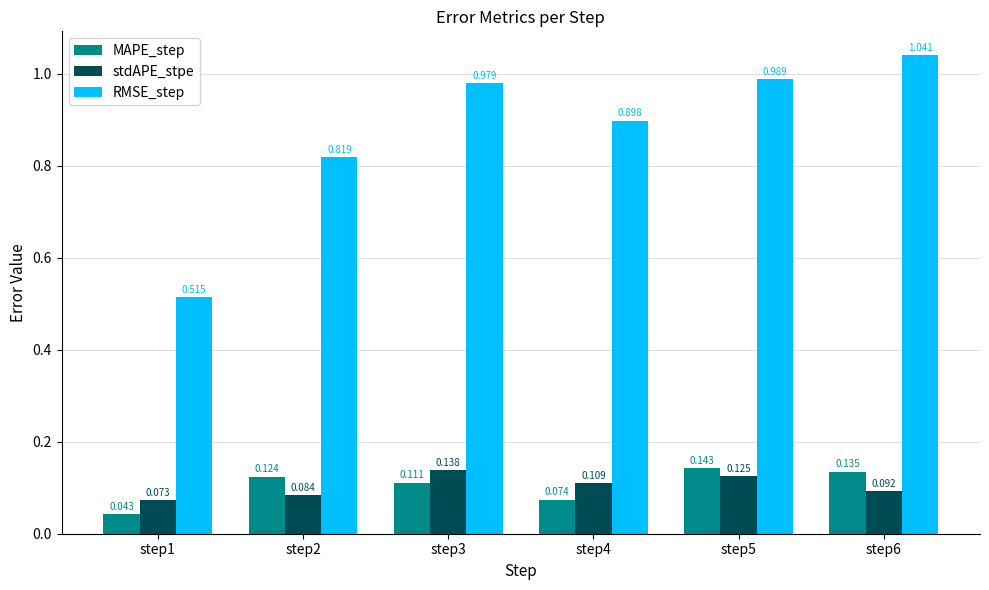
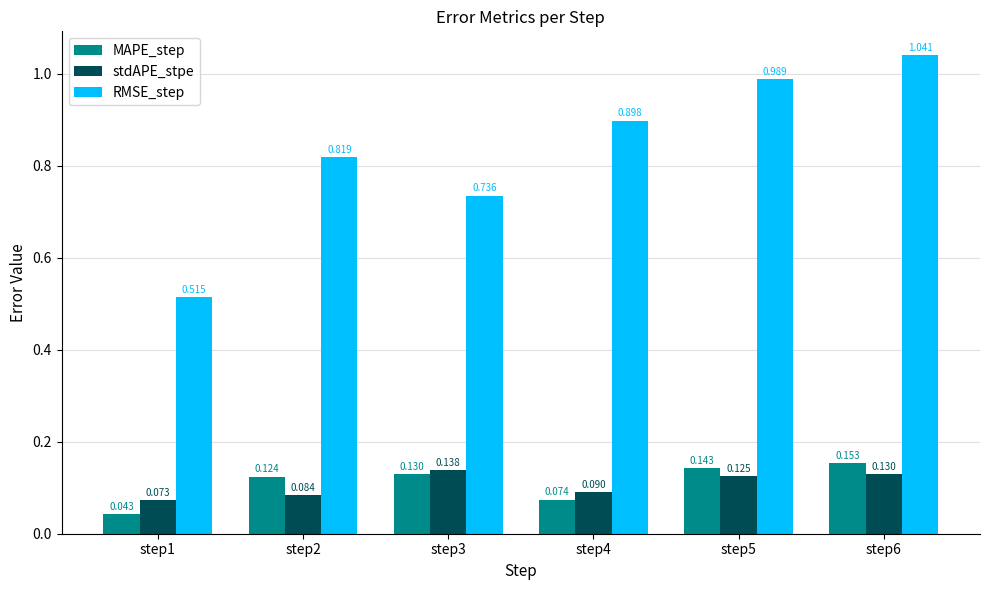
MAPE_step, step3: 0.111 -> 0.130
RMSE_step, step3: 0.979 -> 0.736
stdAPE_stpe, step4: 0.109 -> 0.090
MAPE_step, step6: 0.135 -> 0.153
stdAPE_stpe, step6: 0.092 -> 0.130
